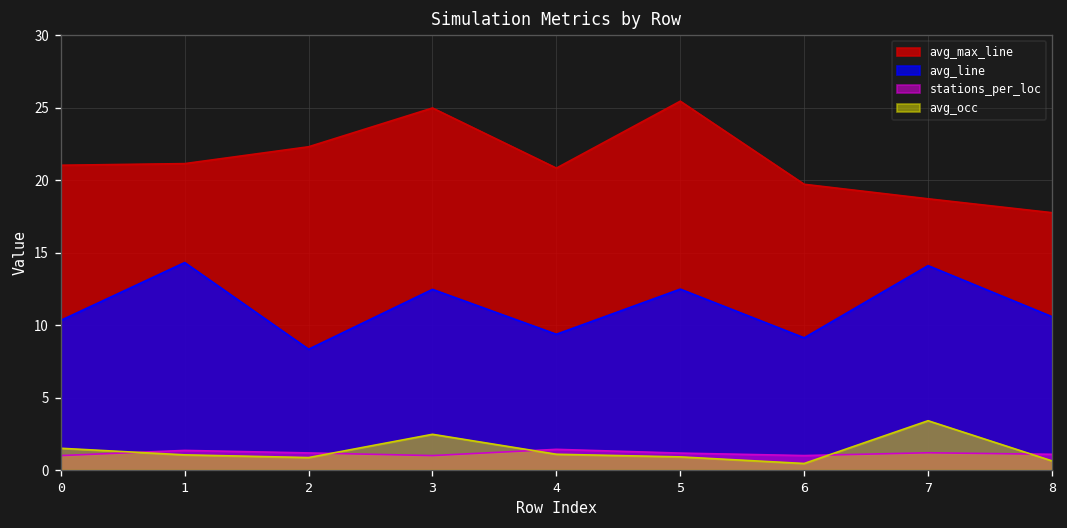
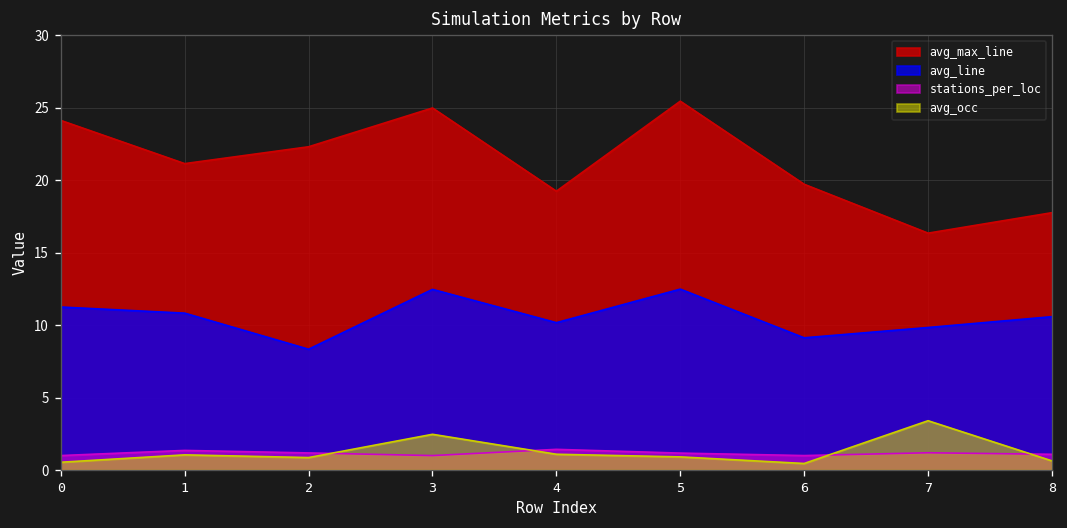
avg_max_line, 0: 21.0 -> 24.1
avg_line, 0: 10.3 -> 11.2
avg_occ, 0: 1.5 -> 0.5
avg_line, 1: 14.3 -> 10.8
avg_max_line, 4: 20.8 -> 19.2
avg_line, 4: 9.4 -> 10.2
avg_max_line, 7: 18.7 -> 16.3
avg_line, 7: 14.1 -> 9.8
